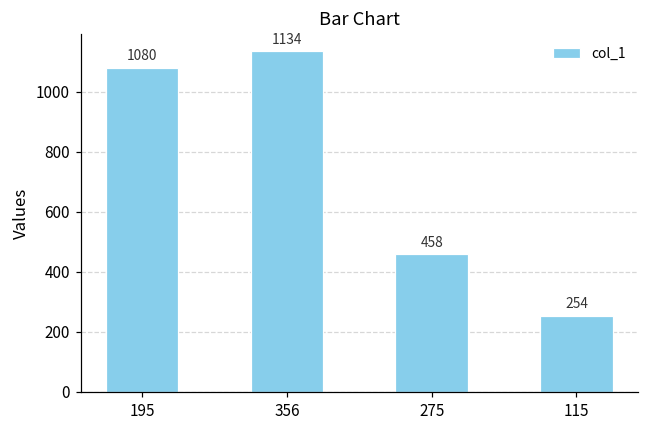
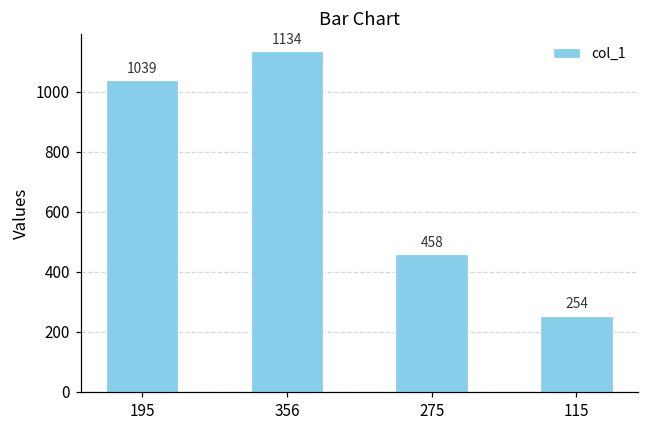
195: 1080 -> 1039
